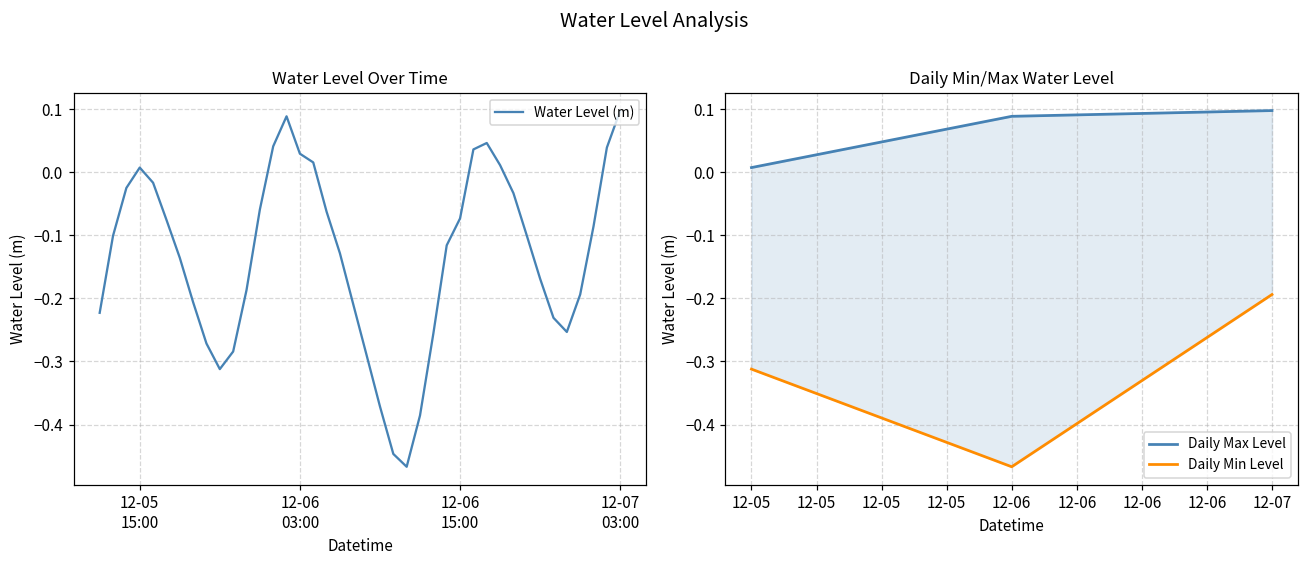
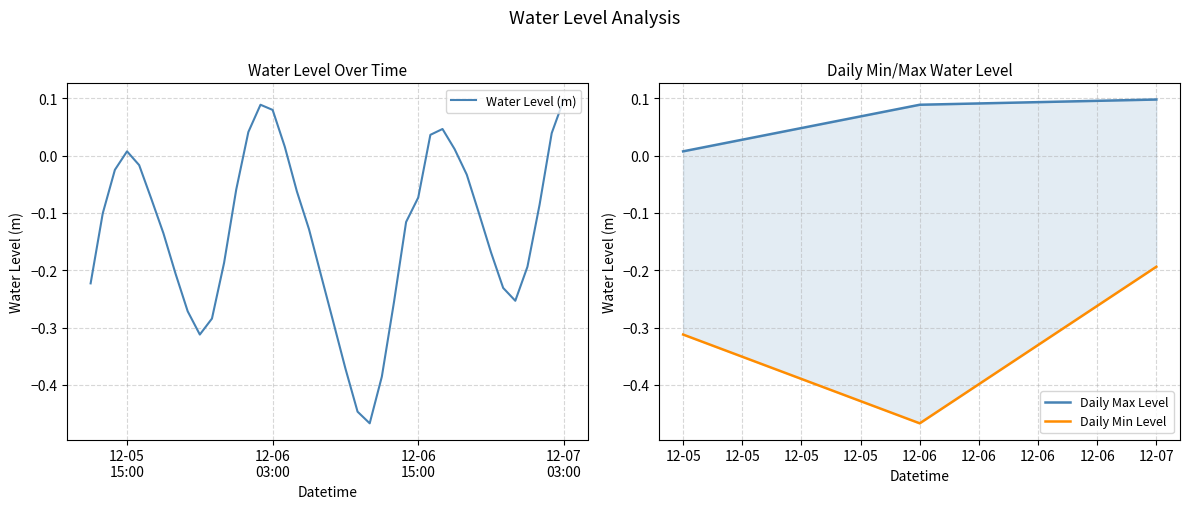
Water Level Over Time, 12-06 03:00: 0.03 -> 0.08
